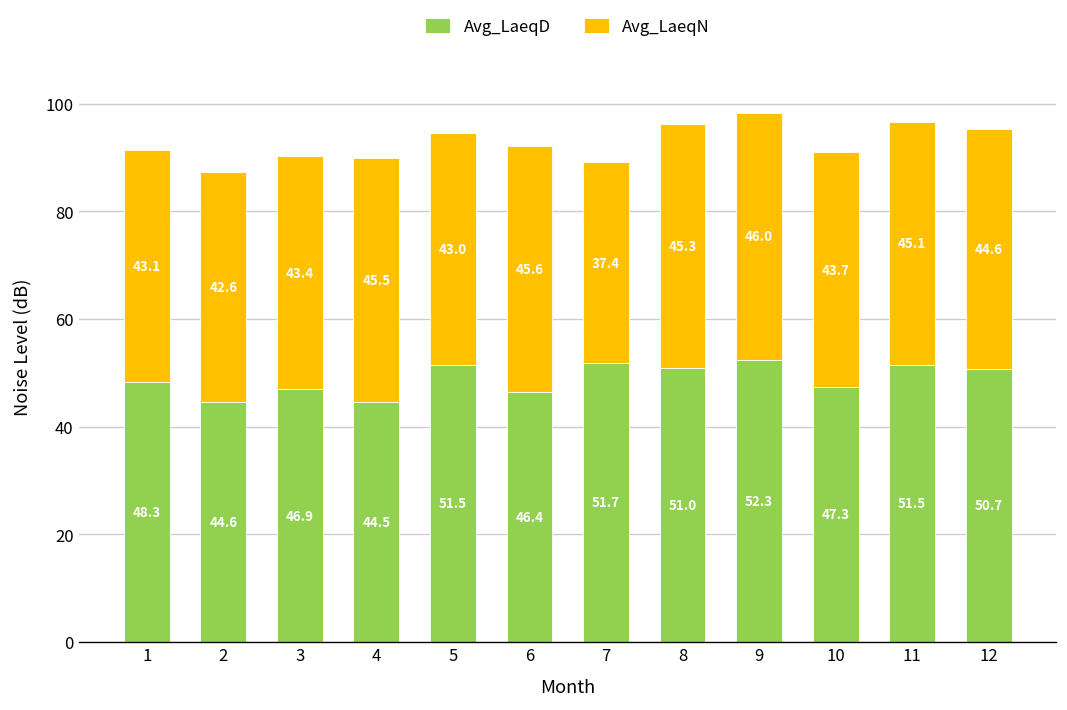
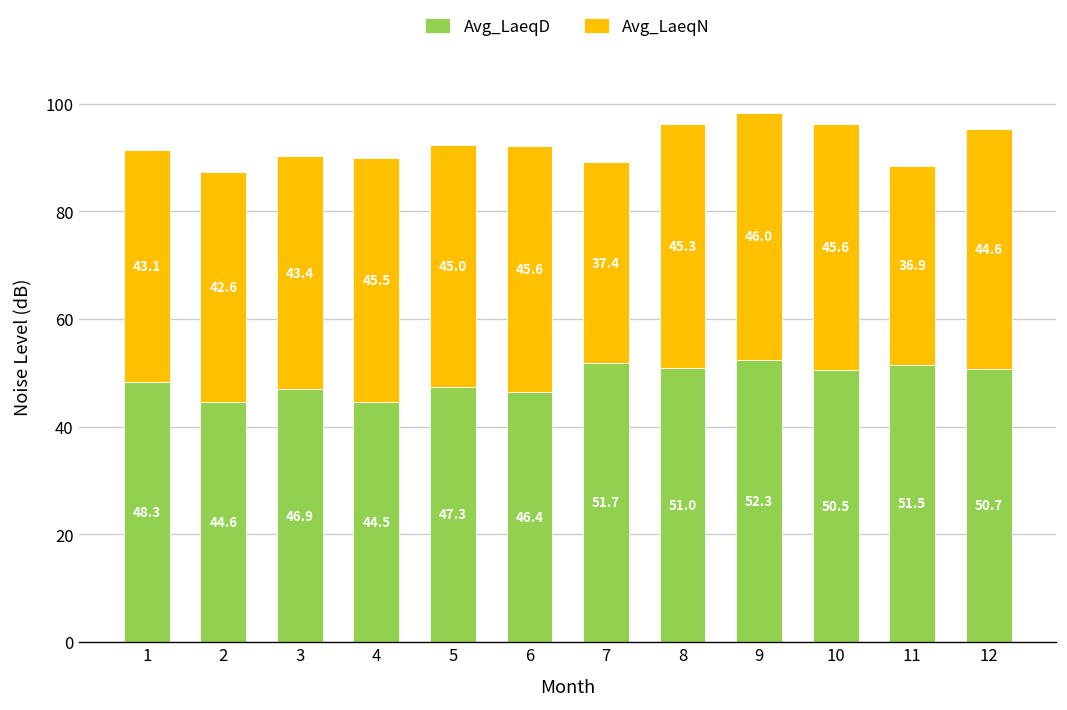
Avg_LaeqD, 5: 51.5 -> 47.3
Avg_LaeqN, 5: 43.0 -> 45.0
Avg_LaeqD, 10: 47.3 -> 50.5
Avg_LaeqN, 10: 43.7 -> 45.6
Avg_LaeqN, 11: 45.1 -> 36.9
